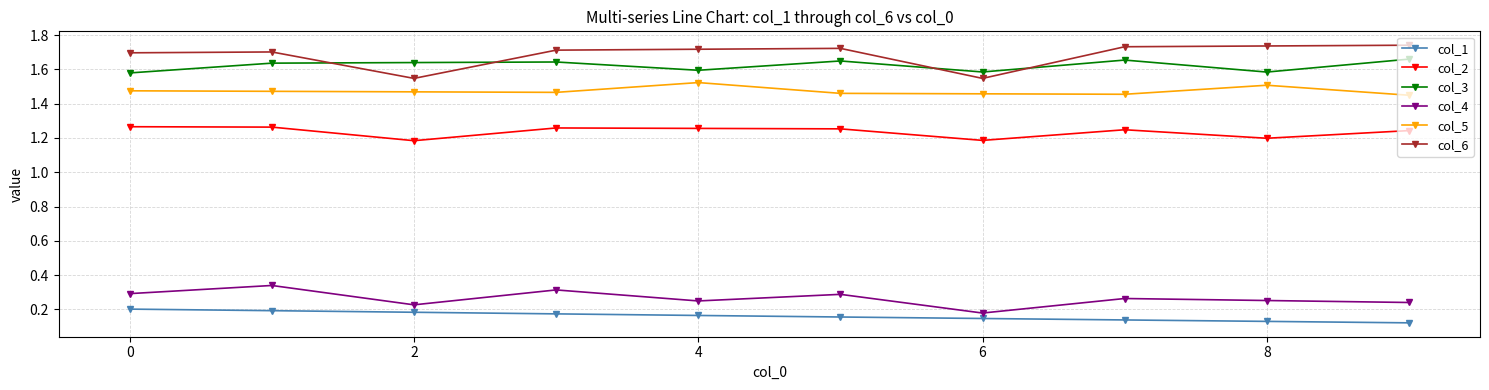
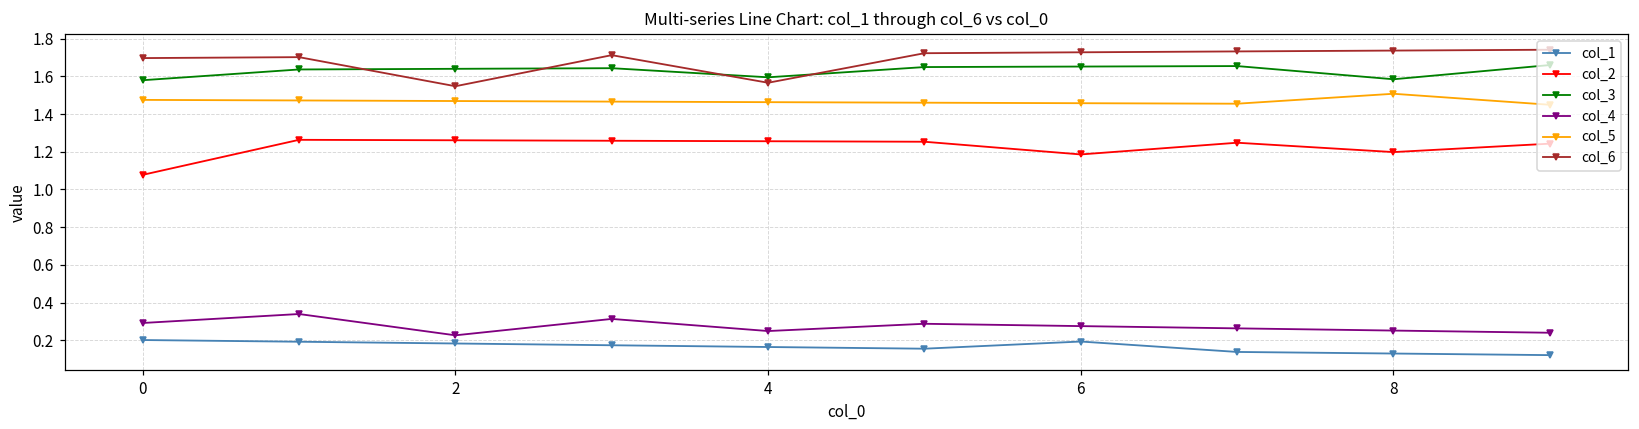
col_2, 0: 1.27 -> 1.08
col_2, 2: 1.18 -> 1.26
col_5, 4: 1.52 -> 1.46
col_6, 4: 1.72 -> 1.57
col_1, 6: 0.15 -> 0.19
col_3, 6: 1.58 -> 1.65
col_4, 6: 0.18 -> 0.28
col_6, 6: 1.55 -> 1.73
